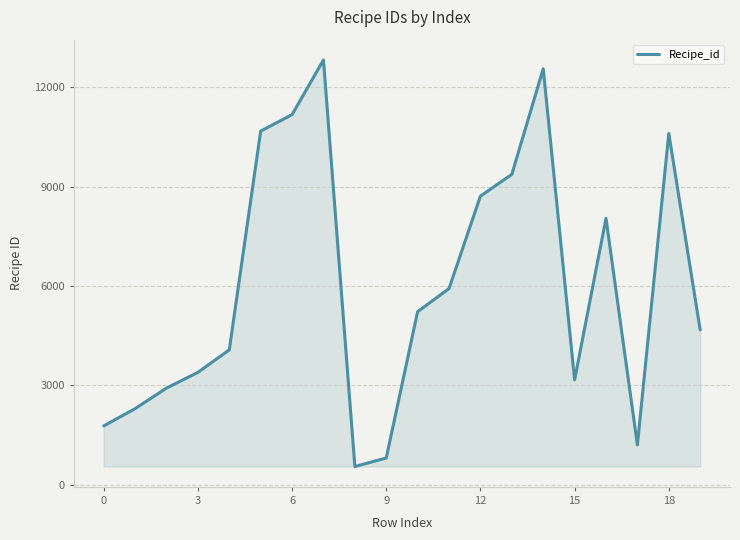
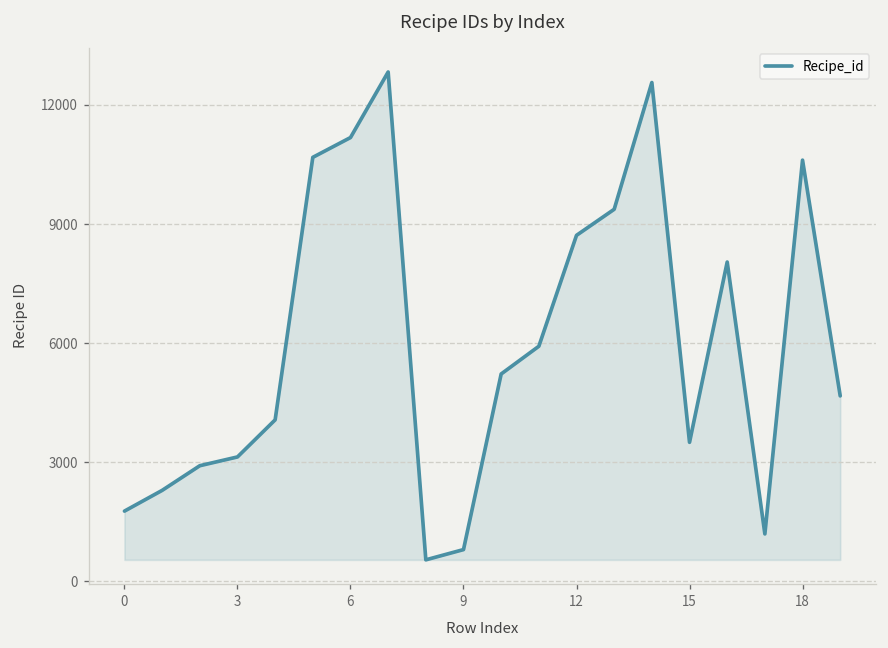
3: 3400 -> 3100
15: 3200 -> 3500
